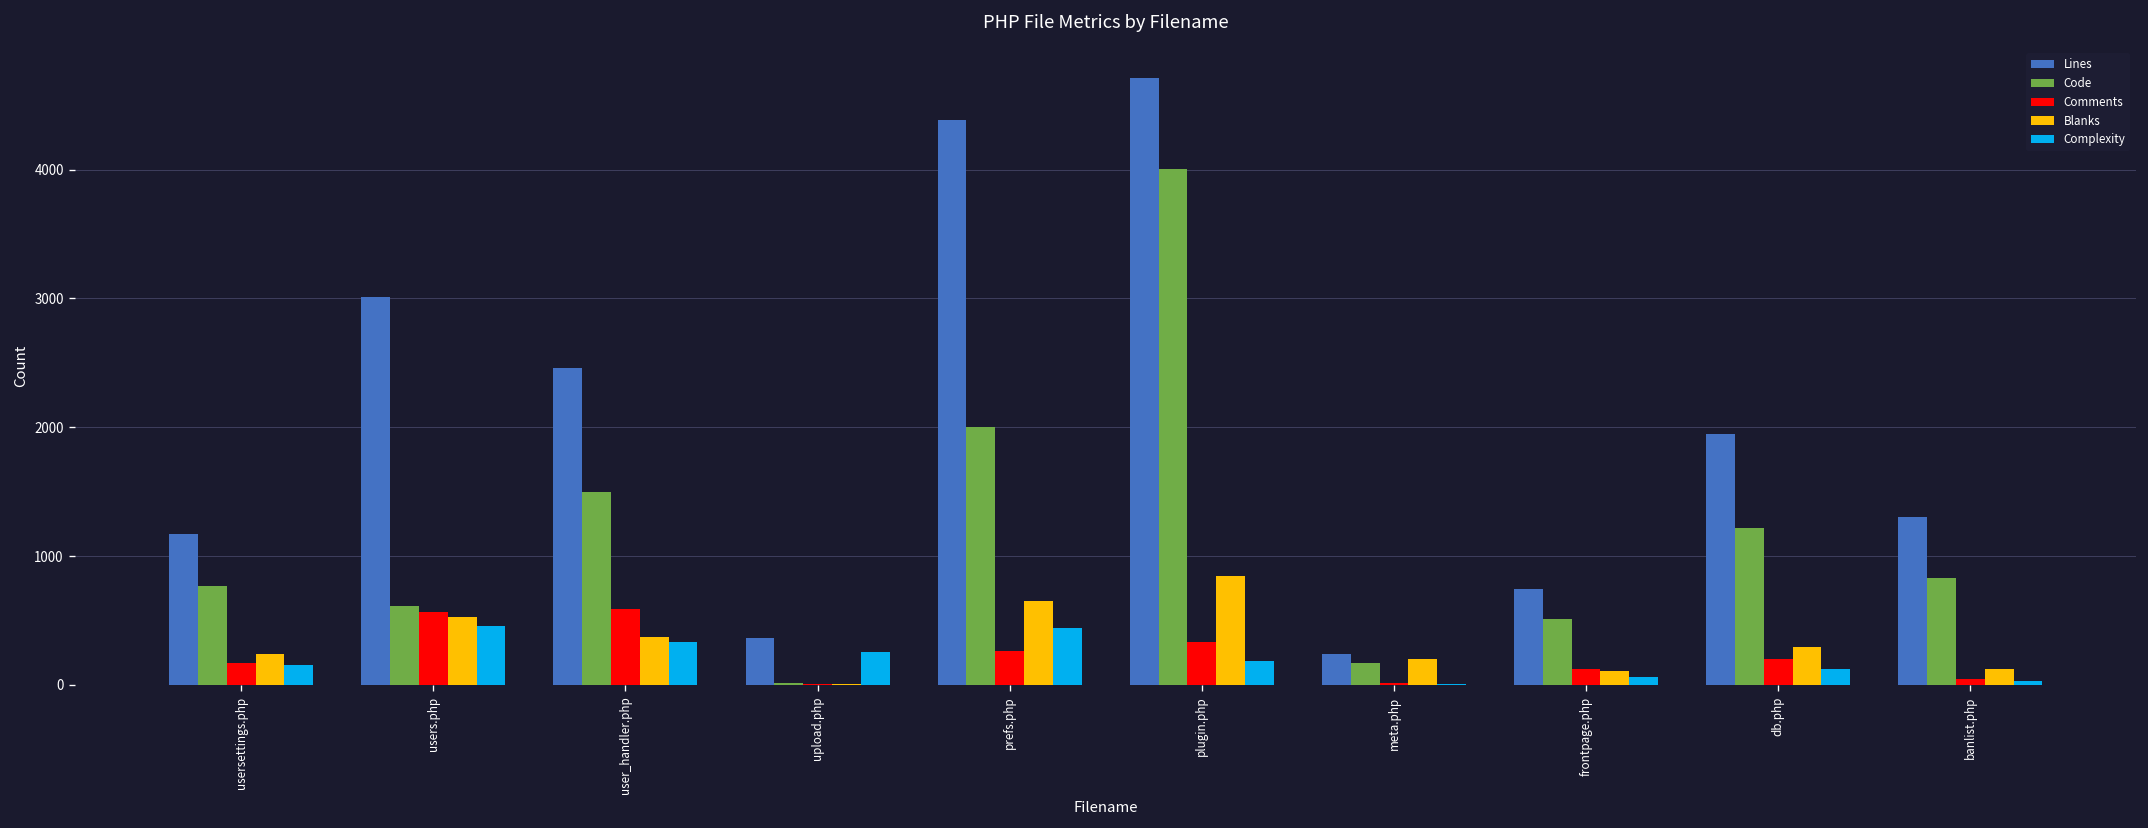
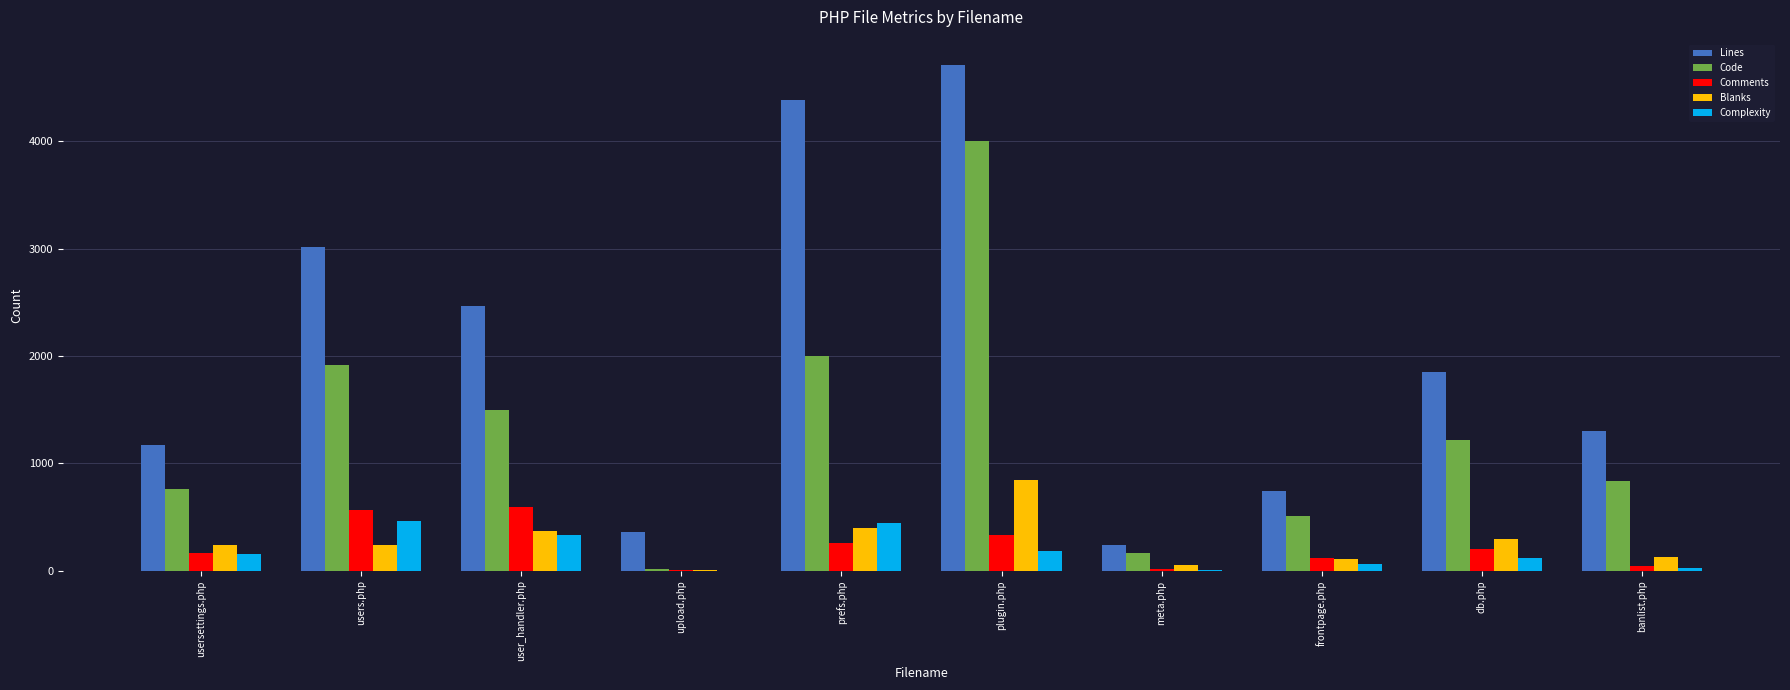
Code, users.php: 620 -> 1920
Blanks, users.php: 530 -> 240
Complexity, upload.php: 260 -> 0
Blanks, prefs.php: 650 -> 400
Blanks, meta.php: 200 -> 50
Lines, db.php: 1950 -> 1850
